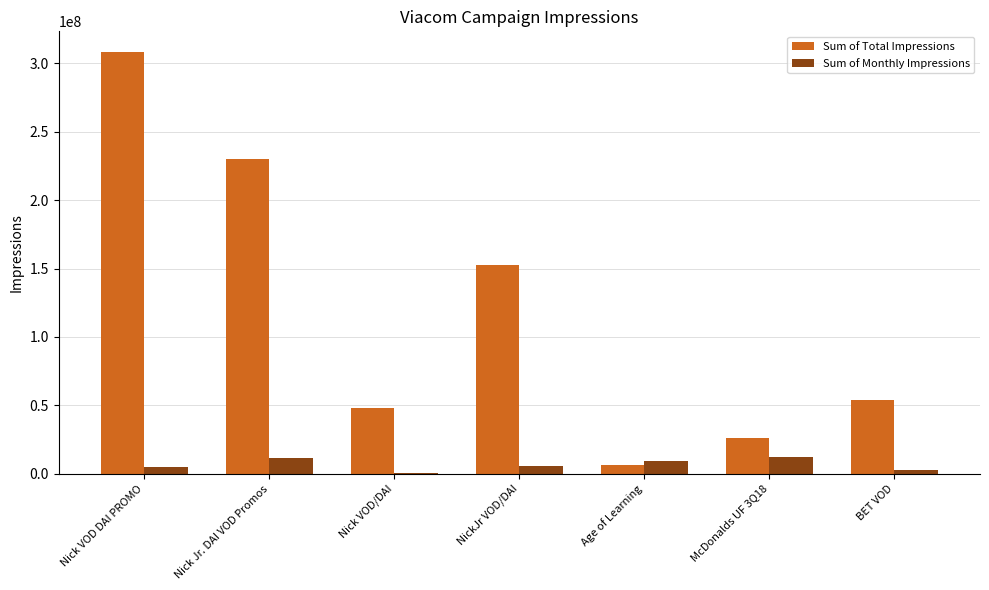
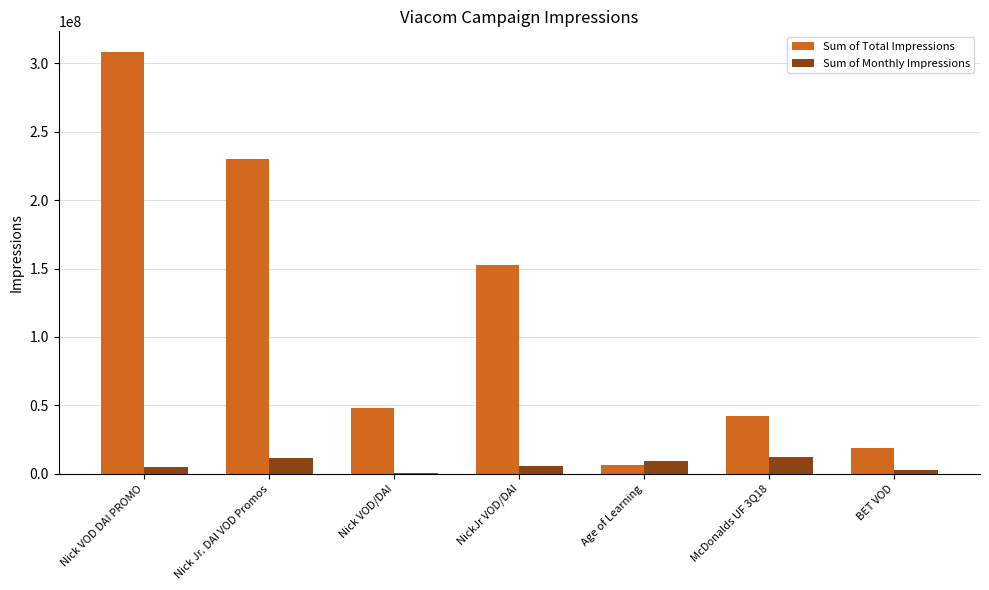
Sum of Total Impressions, McDonalds UF 3Q18: 26000000 -> 42000000
Sum of Total Impressions, BET VOD: 54000000 -> 19000000
